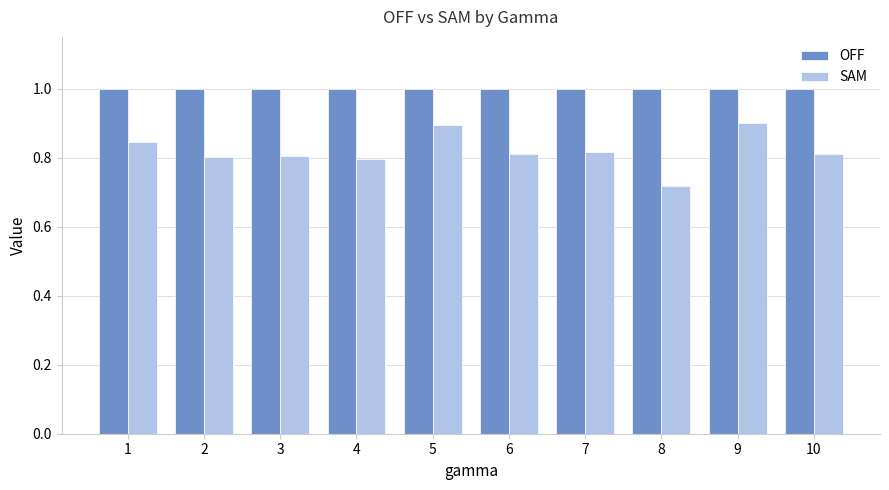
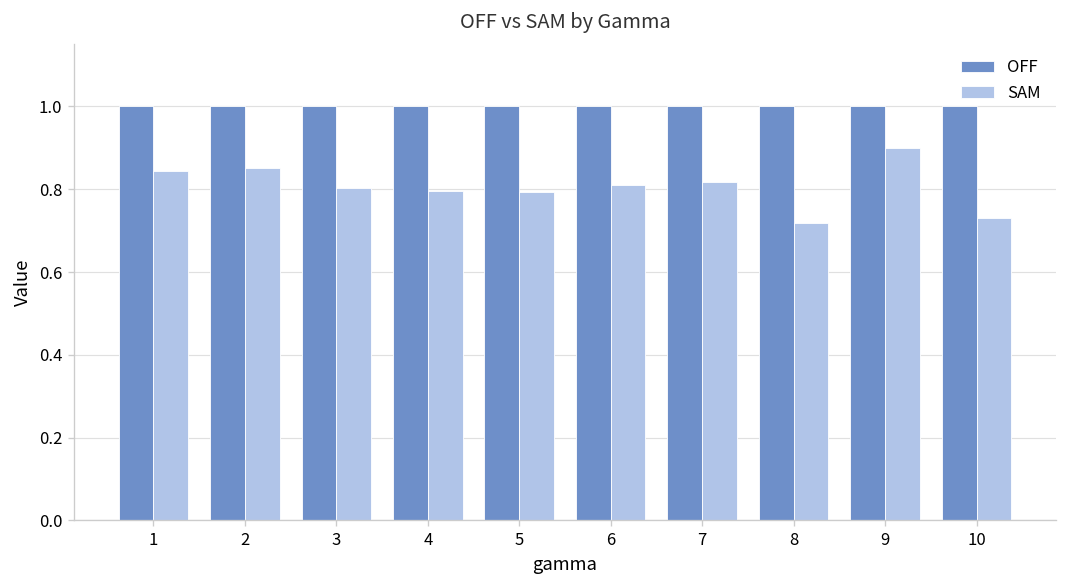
SAM, 2: 0.80 -> 0.85
SAM, 5: 0.90 -> 0.79
SAM, 10: 0.81 -> 0.73
